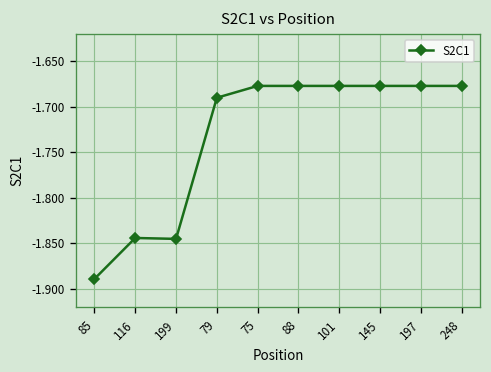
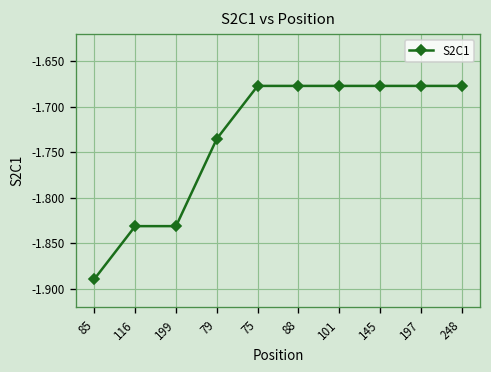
116: -1.84 -> -1.83
199: -1.85 -> -1.83
79: -1.69 -> -1.74
